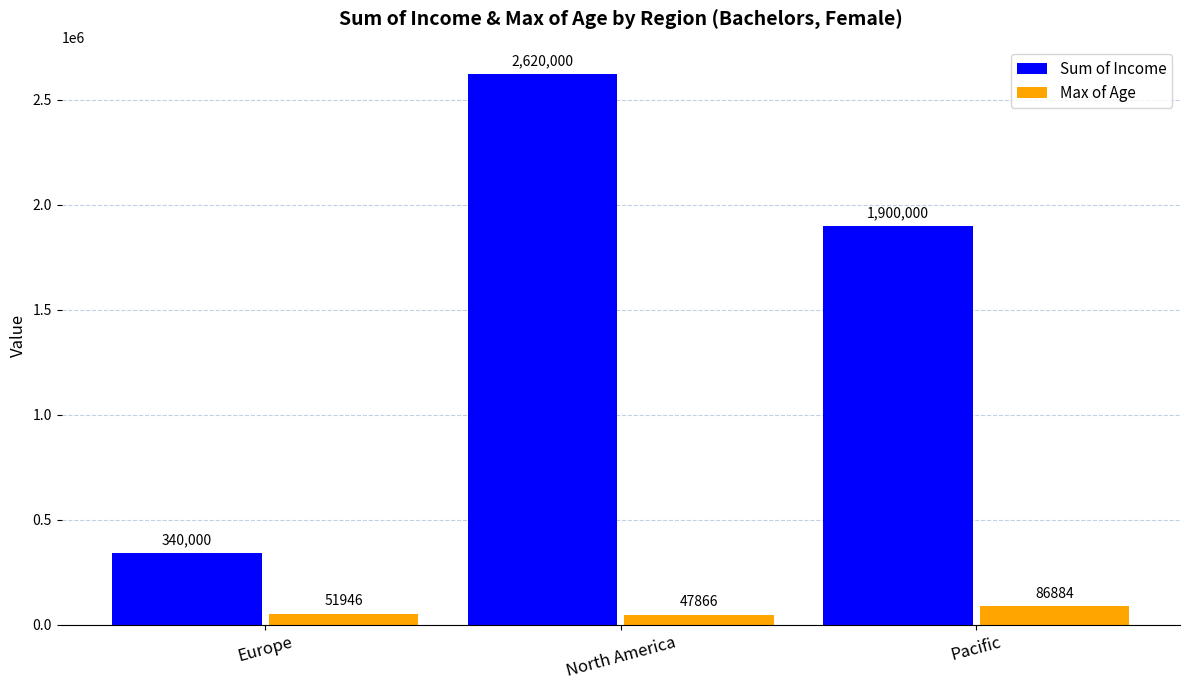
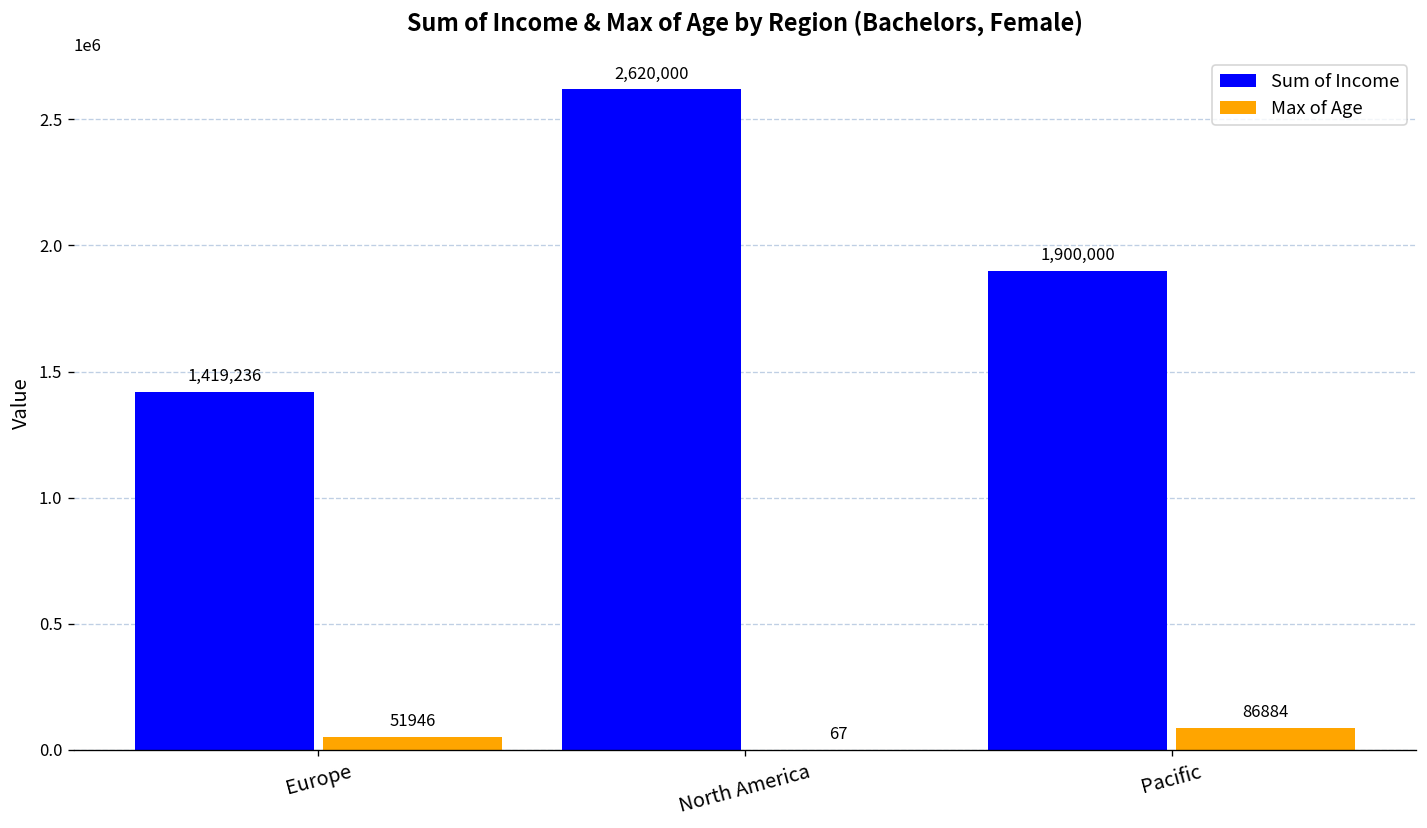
Sum of Income, Europe: 340,000 -> 1,419,236
Max of Age, North America: 47866 -> 67
